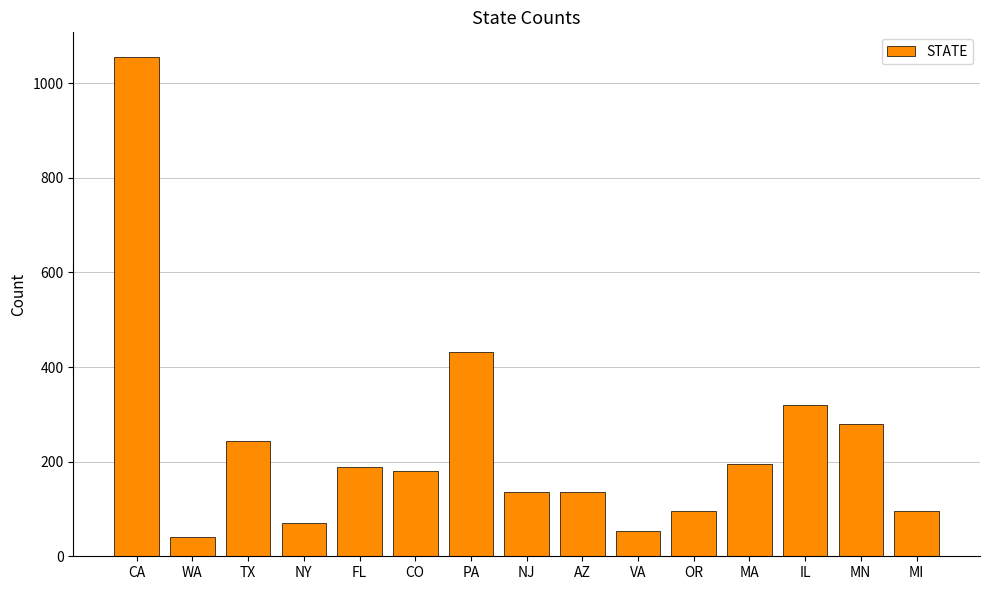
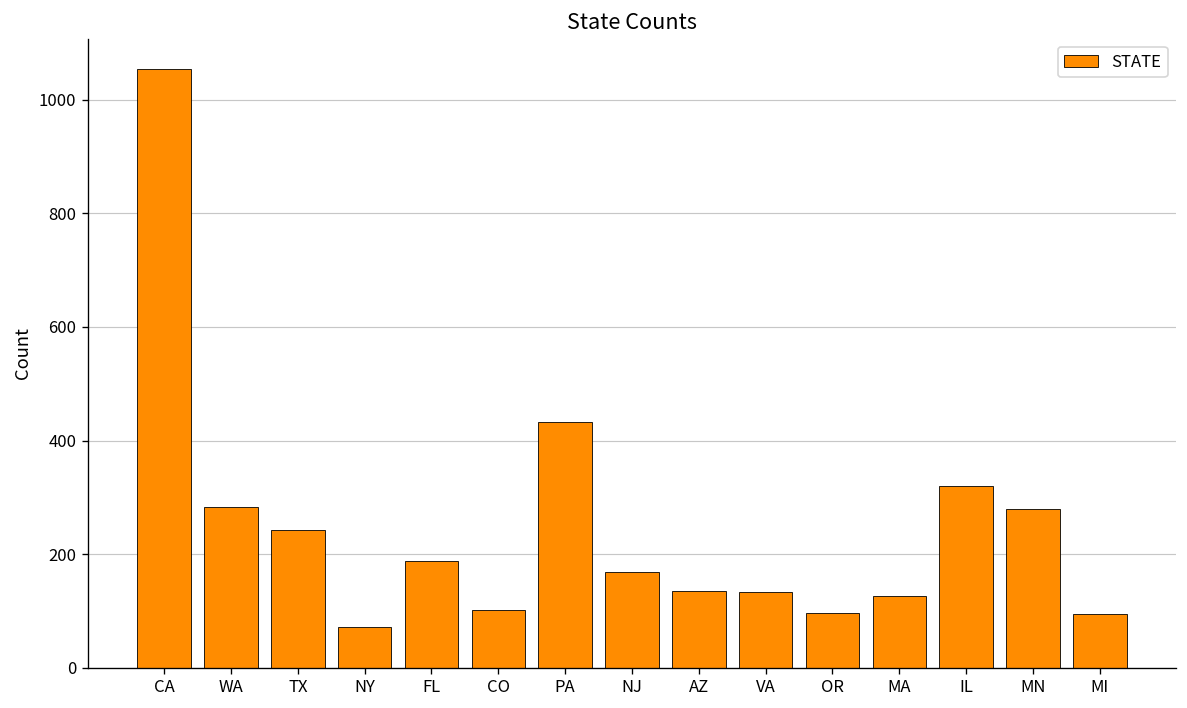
WA: 40 -> 280
CO: 180 -> 100
NJ: 140 -> 170
VA: 50 -> 130
MA: 200 -> 130
